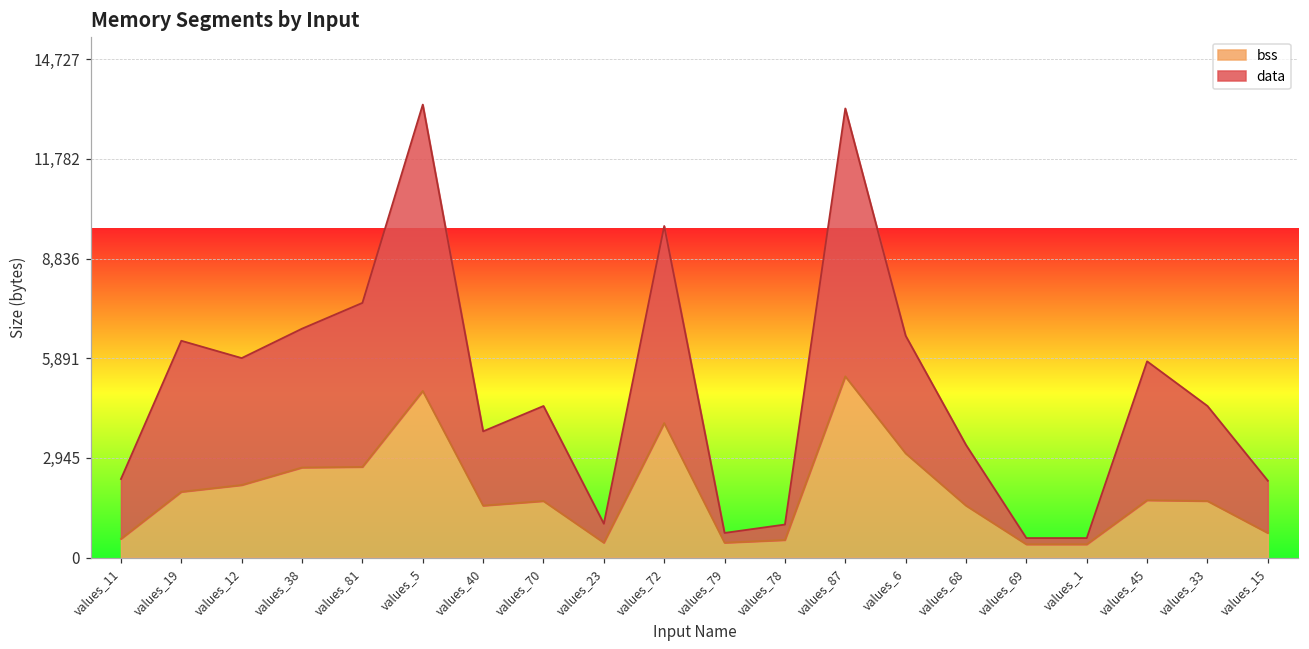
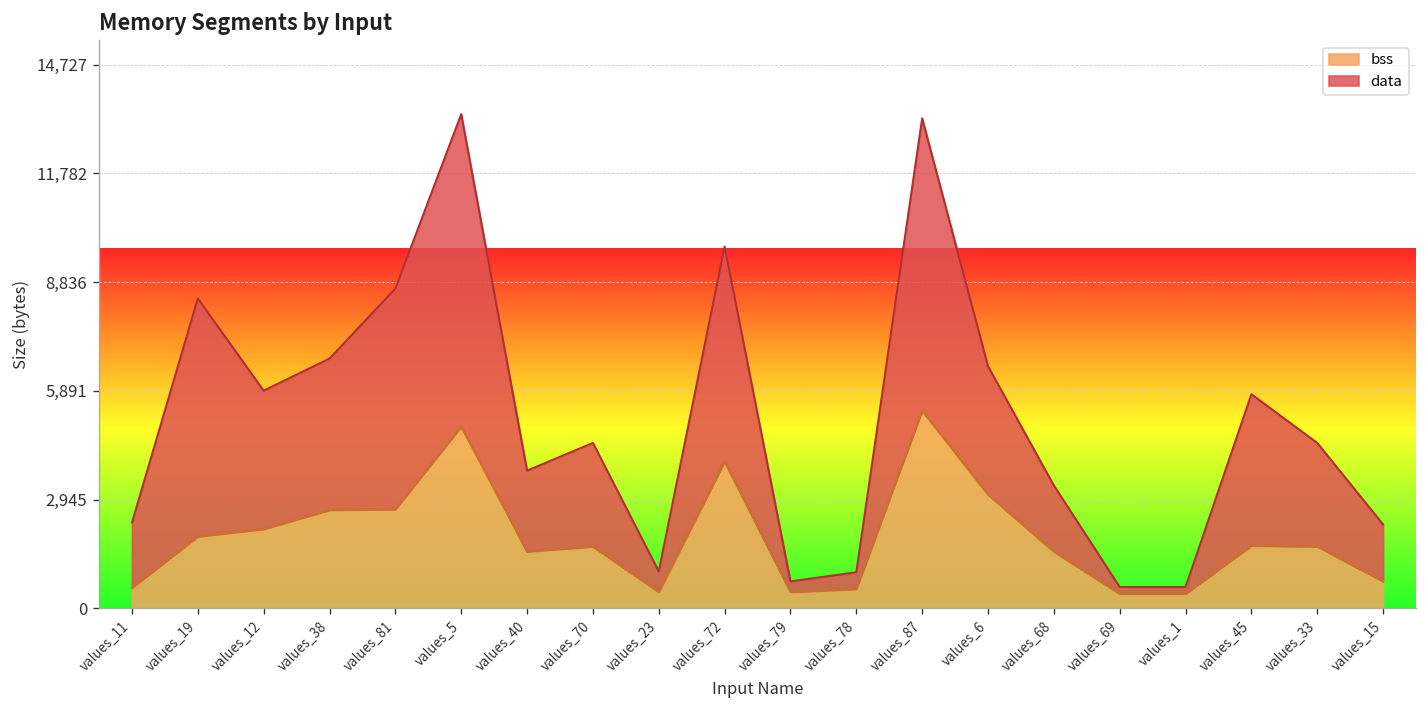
data, values_19: 4,500 -> 6,500
data, values_81: 4,800 -> 6,000
